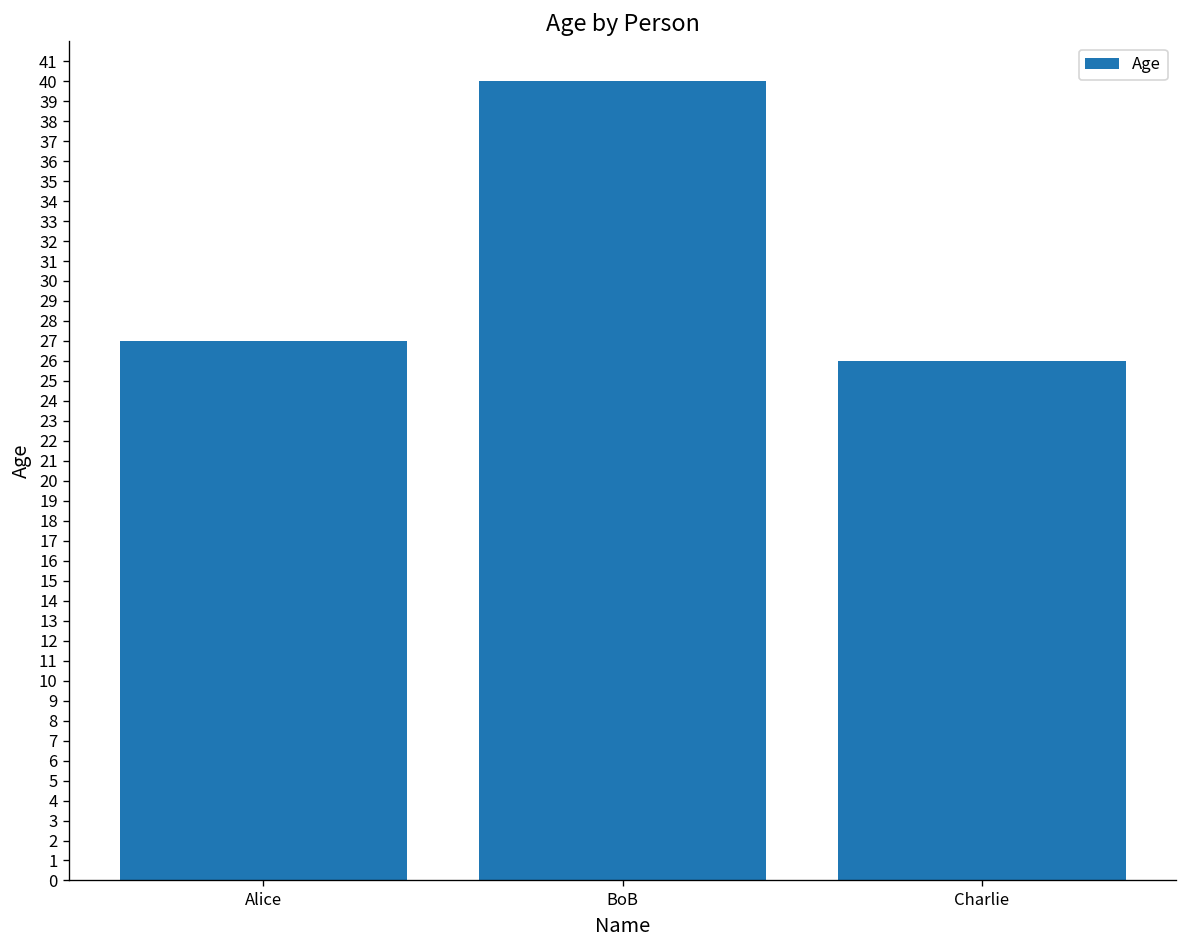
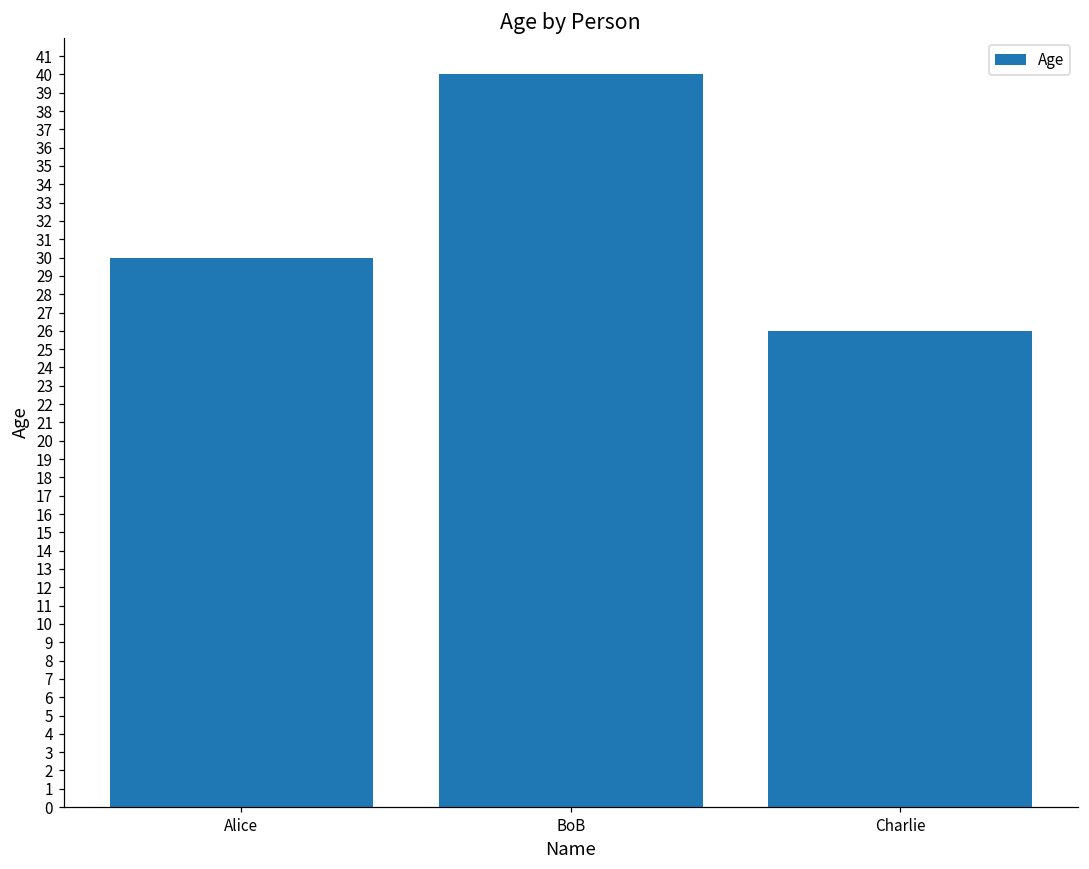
Alice: 27 -> 30
